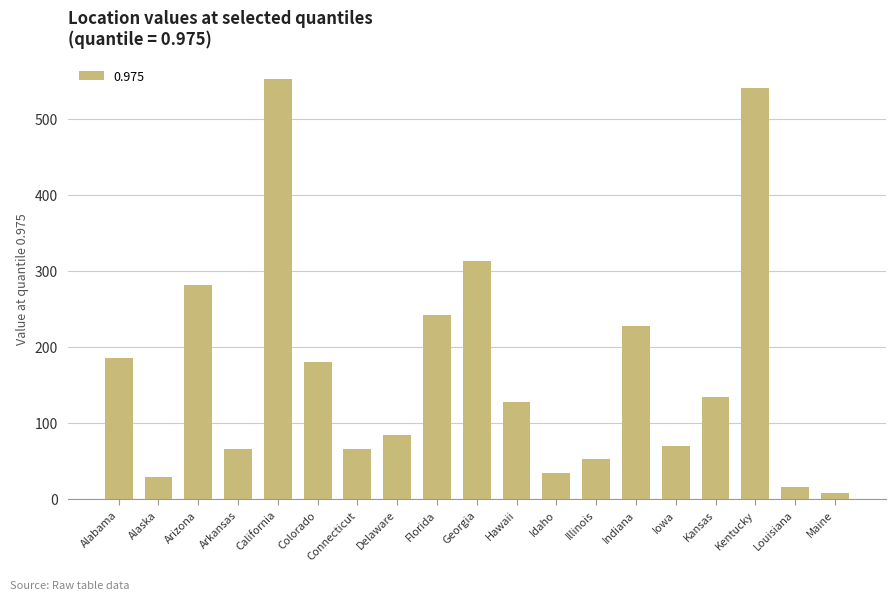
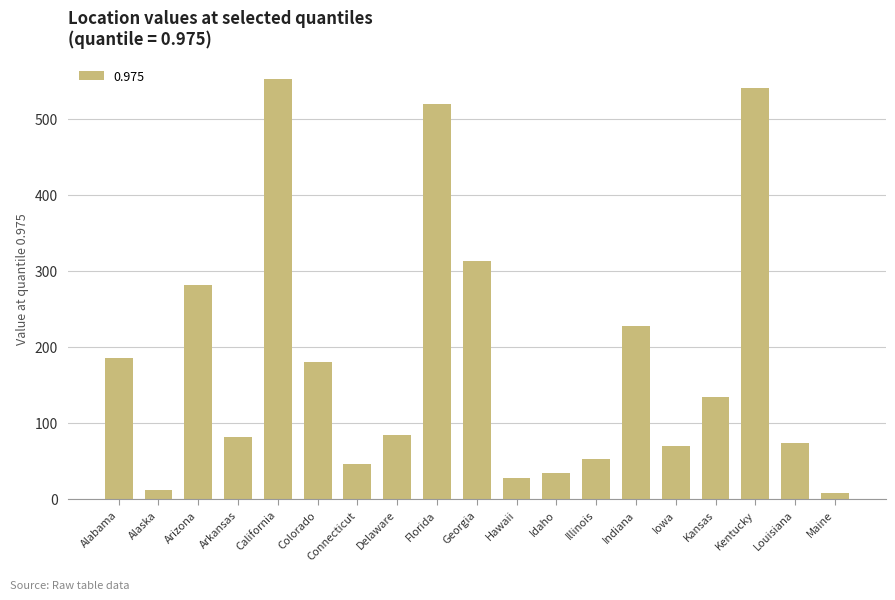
Alaska: 30 -> 10
Arkansas: 70 -> 80
Connecticut: 70 -> 50
Florida: 240 -> 520
Hawaii: 130 -> 30
Louisiana: 20 -> 70
